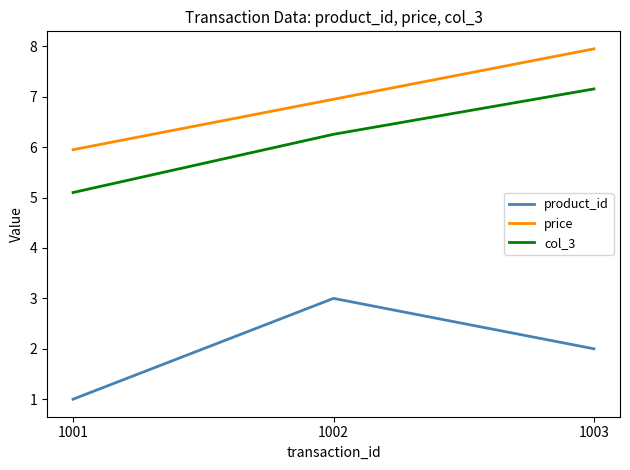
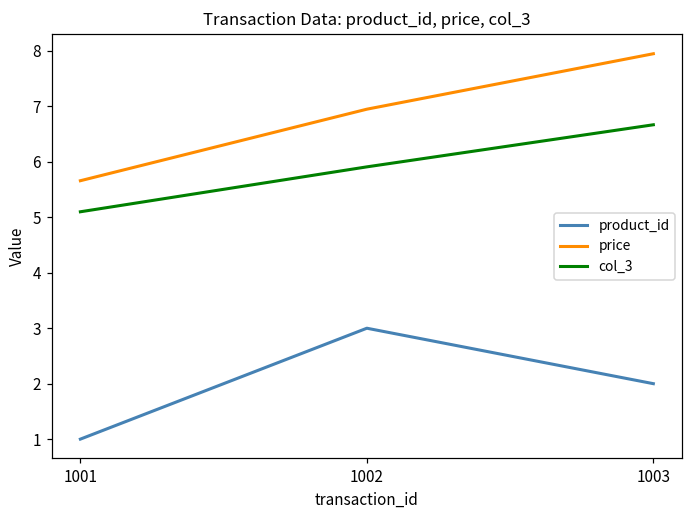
price, 1001: 6.0 -> 5.7
col_3, 1002: 6.3 -> 5.9
col_3, 1003: 7.2 -> 6.7
